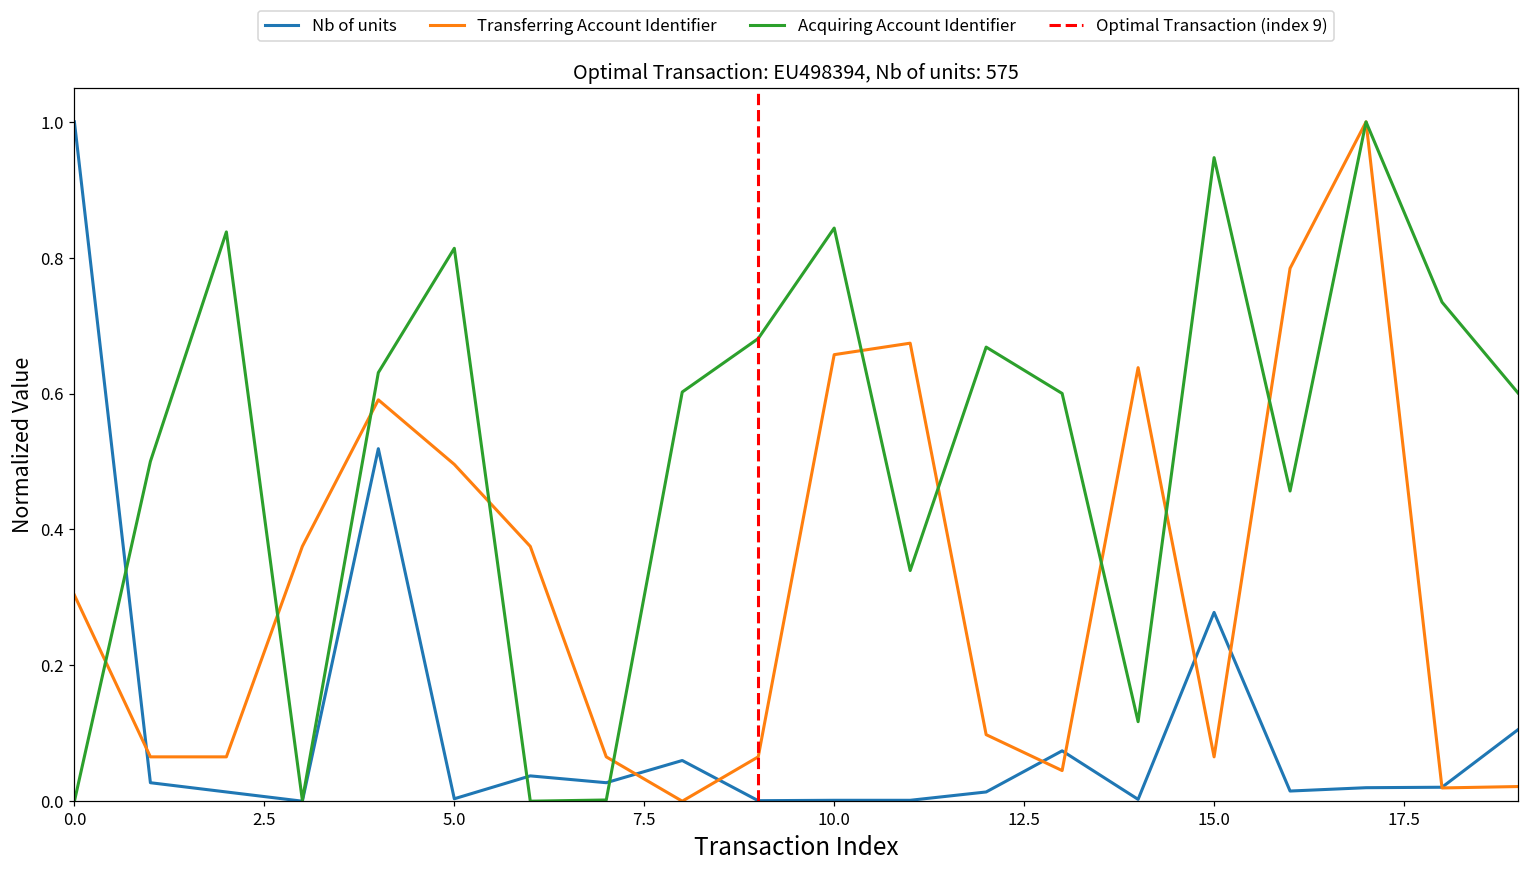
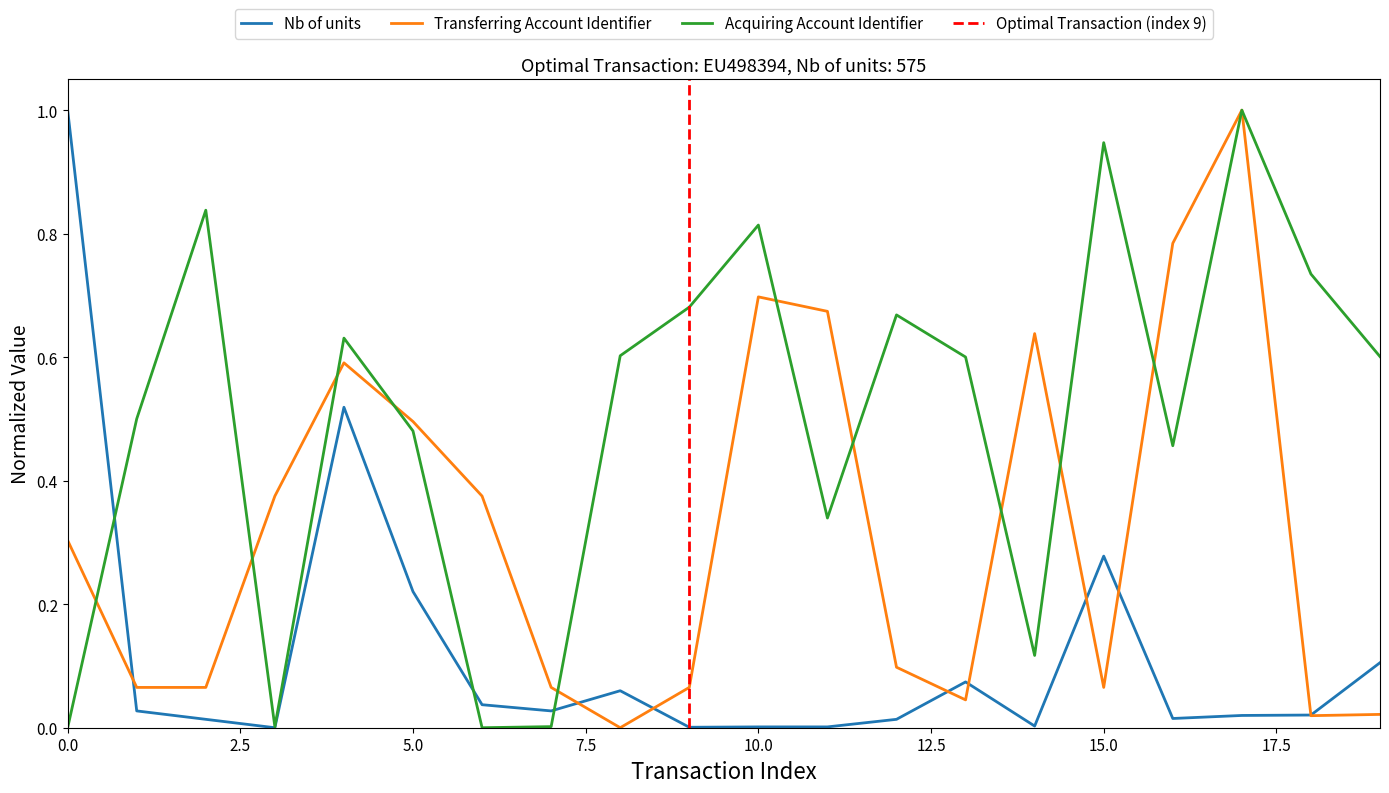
Nb of units, 5.0: 0.00 -> 0.22
Acquiring Account Identifier, 5.0: 0.81 -> 0.48
Transferring Account Identifier, 10.0: 0.66 -> 0.70
Acquiring Account Identifier, 10.0: 0.84 -> 0.81
